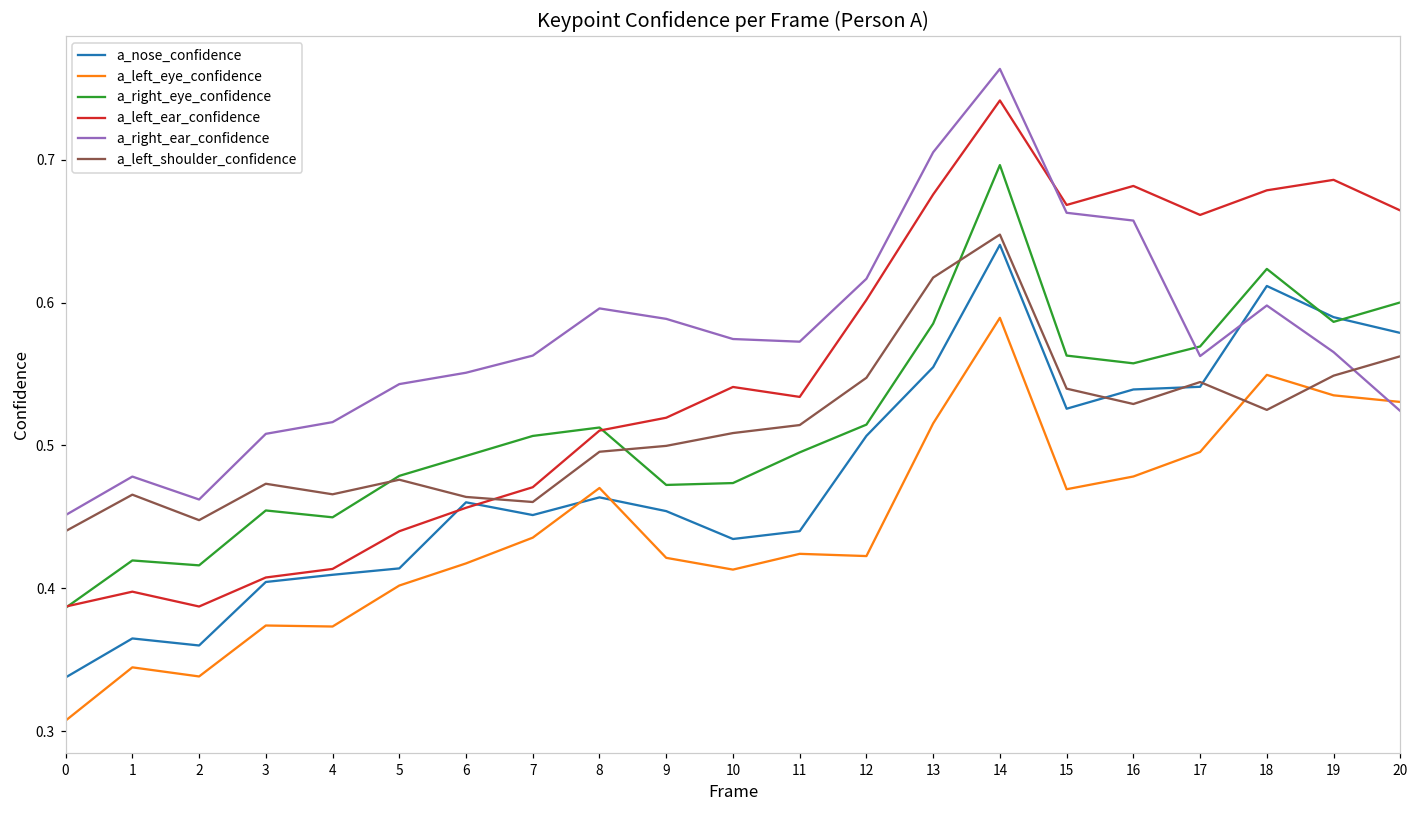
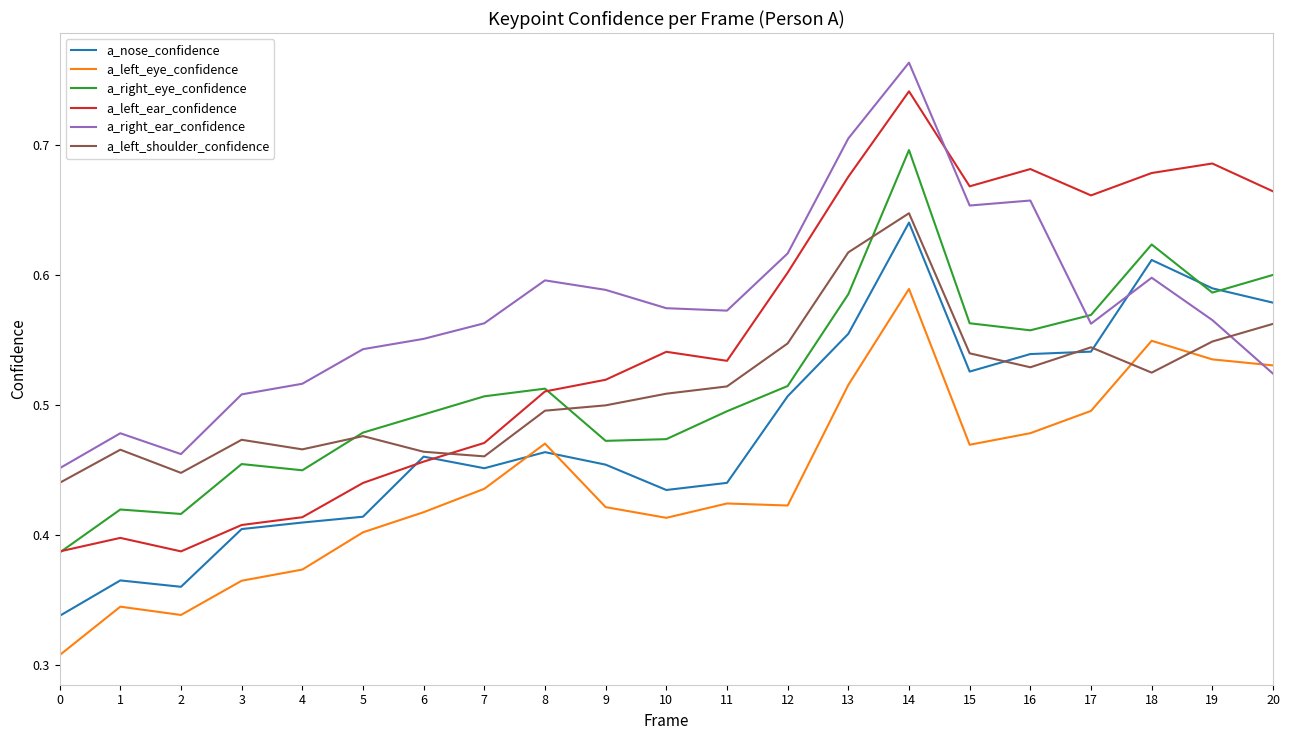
a_left_eye_confidence, 3: 0.374 -> 0.365
a_right_ear_confidence, 15: 0.663 -> 0.654
